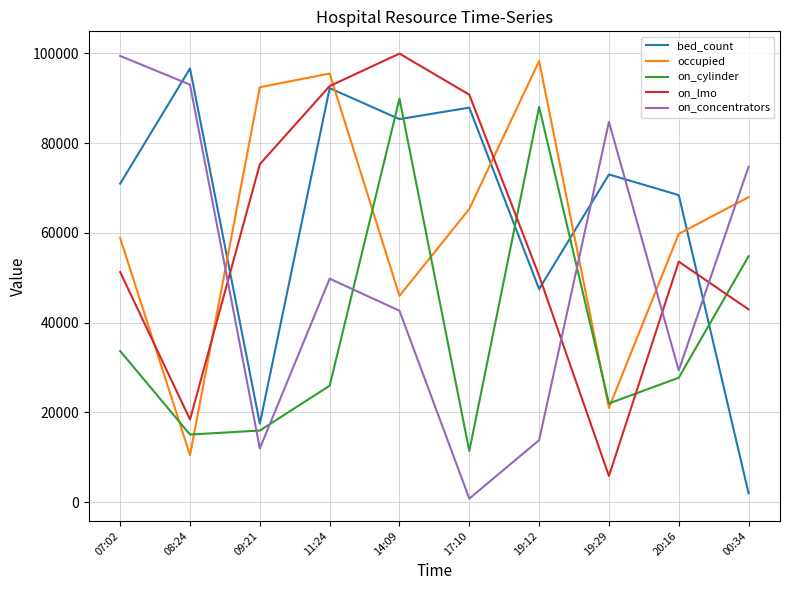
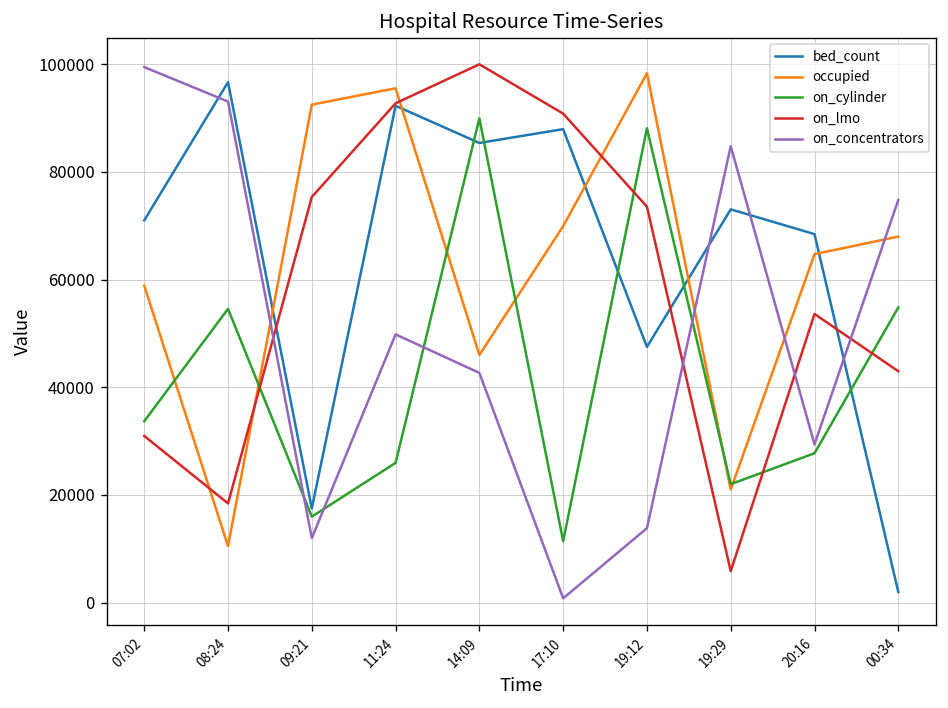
on_lmo, 07:02: 51000 -> 31000
on_cylinder, 08:24: 15000 -> 55000
occupied, 17:10: 65000 -> 70000
on_lmo, 19:12: 50000 -> 74000
occupied, 20:16: 60000 -> 65000
